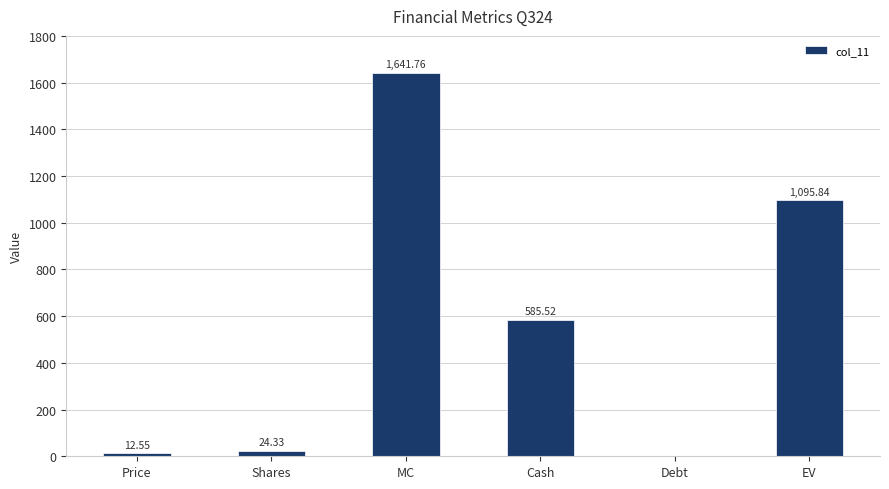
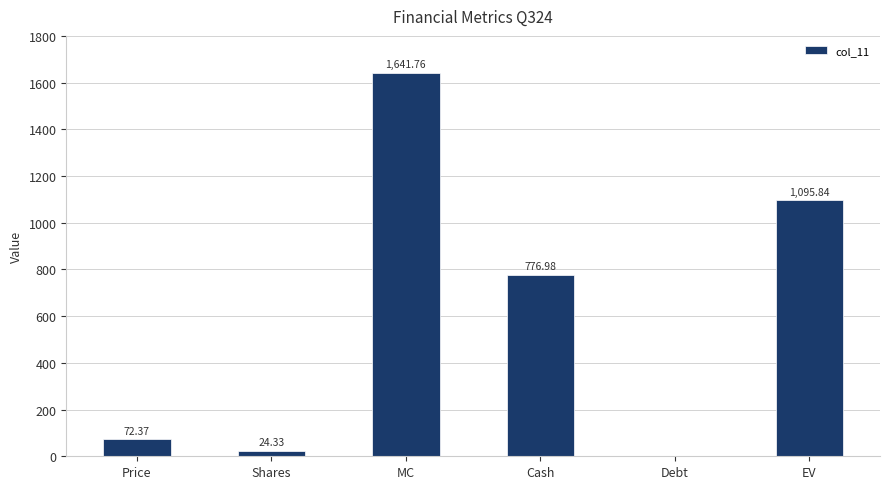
Price: 12.55 -> 72.37
Cash: 585.52 -> 776.98
